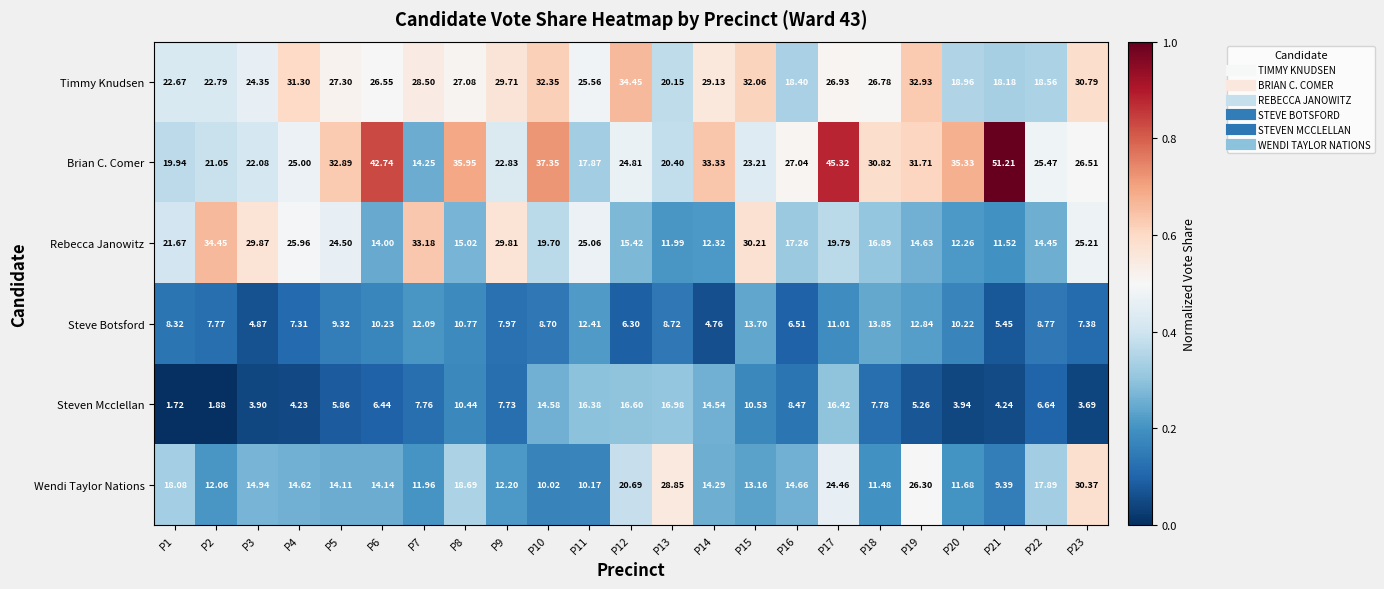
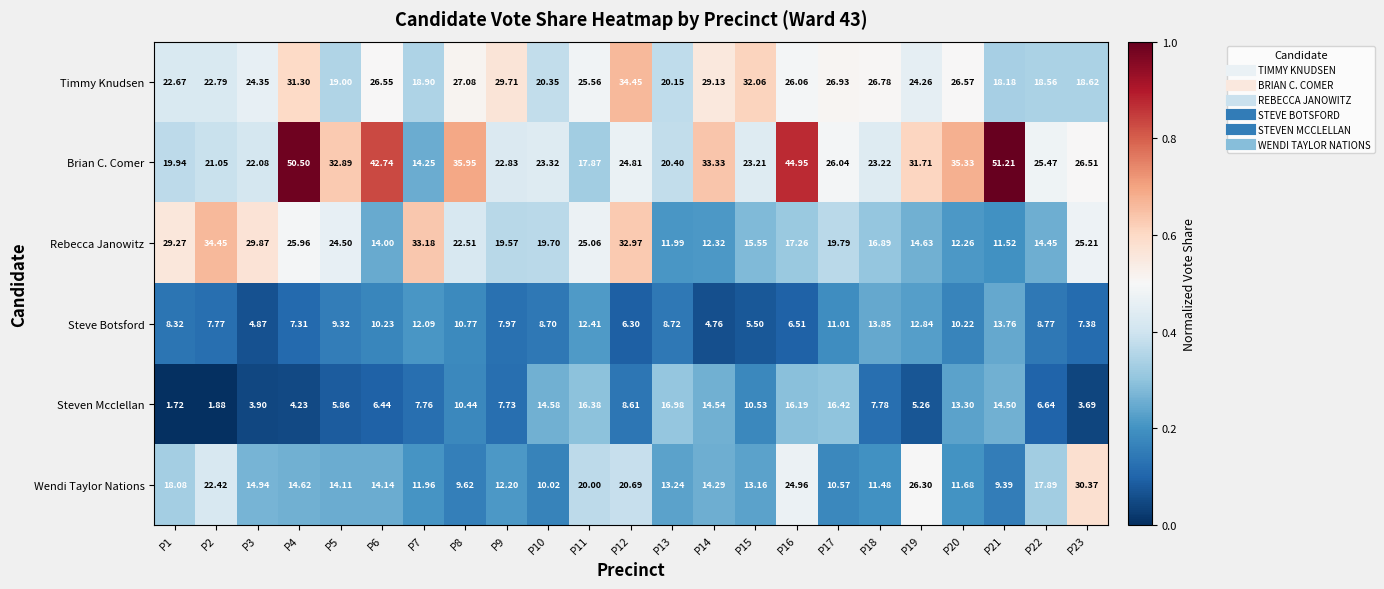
Timmy Knudsen, P5: 27.30 -> 19.00
Timmy Knudsen, P7: 28.50 -> 18.90
Timmy Knudsen, P10: 32.35 -> 20.35
Timmy Knudsen, P16: 18.40 -> 26.06
Timmy Knudsen, P19: 32.93 -> 24.26
Timmy Knudsen, P20: 18.96 -> 26.57
Timmy Knudsen, P23: 30.79 -> 18.62
Brian C. Comer, P4: 25.00 -> 50.50
Brian C. Comer, P10: 37.35 -> 23.32
Brian C. Comer, P16: 27.04 -> 44.95
Brian C. Comer, P17: 45.32 -> 26.04
Brian C. Comer, P18: 30.82 -> 23.22
Rebecca Janowitz, P1: 21.67 -> 29.27
Rebecca Janowitz, P8: 15.02 -> 22.51
Rebecca Janowitz, P9: 29.81 -> 19.57
Rebecca Janowitz, P12: 15.42 -> 32.97
Rebecca Janowitz, P15: 30.21 -> 15.55
Steve Botsford, P15: 13.70 -> 5.50
Steve Botsford, P21: 5.45 -> 13.76
Steven Mcclellan, P12: 16.60 -> 8.61
Steven Mcclellan, P16: 8.47 -> 16.19
Steven Mcclellan, P20: 3.94 -> 13.30
Steven Mcclellan, P21: 4.24 -> 14.50
Wendi Taylor Nations, P2: 12.06 -> 22.42
Wendi Taylor Nations, P8: 18.69 -> 9.62
Wendi Taylor Nations, P11: 10.17 -> 20.00
Wendi Taylor Nations, P13: 28.85 -> 13.24
Wendi Taylor Nations, P16: 14.66 -> 24.96
Wendi Taylor Nations, P17: 24.46 -> 10.57
